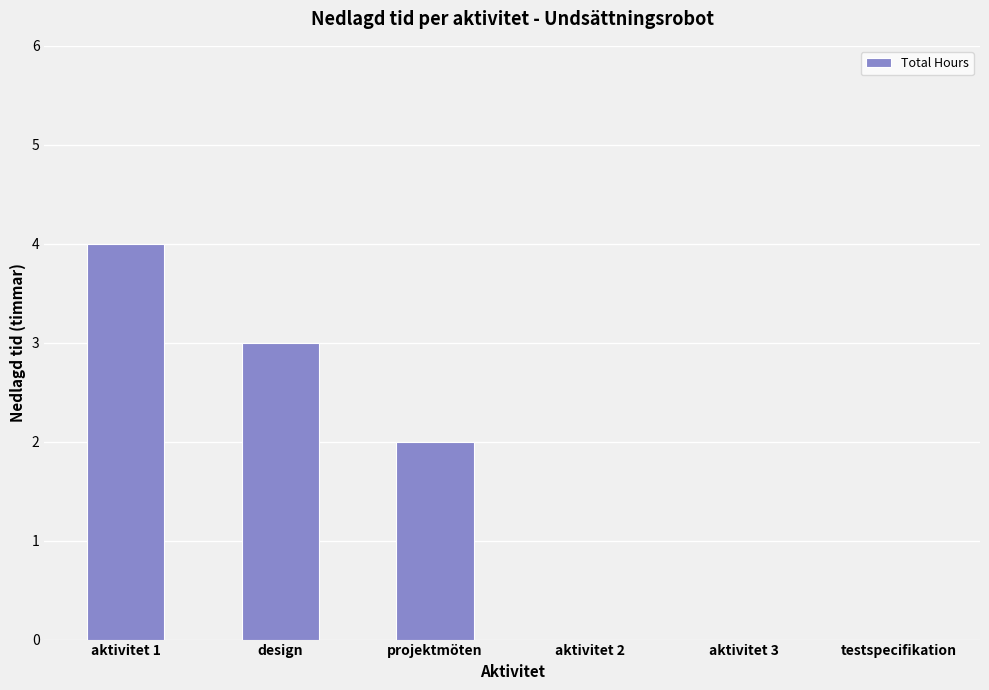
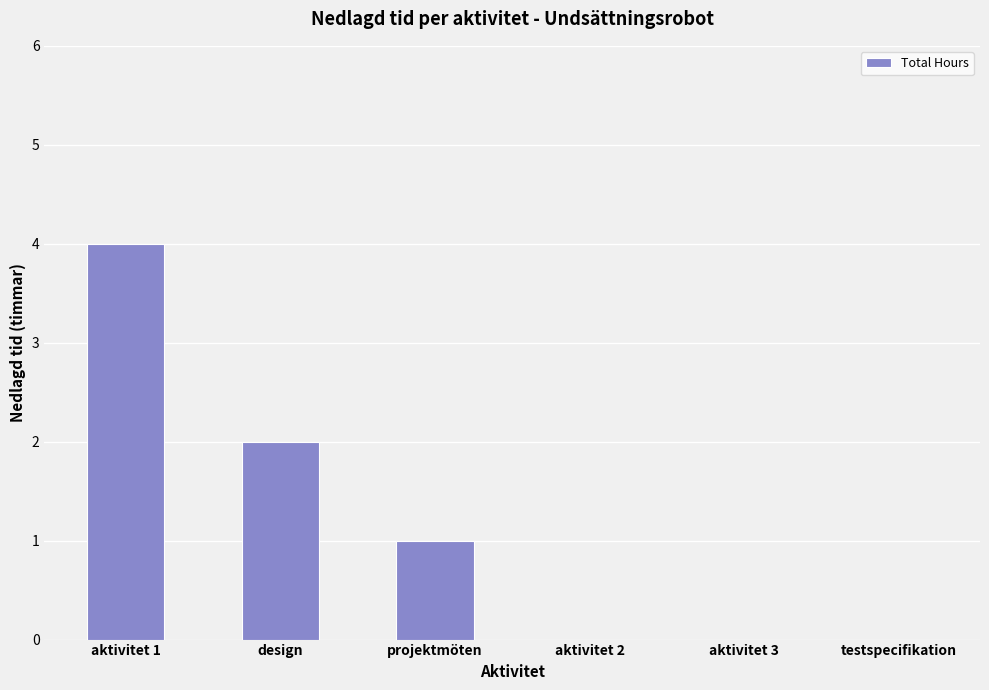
design: 3 -> 2
projektmöten: 2 -> 1
